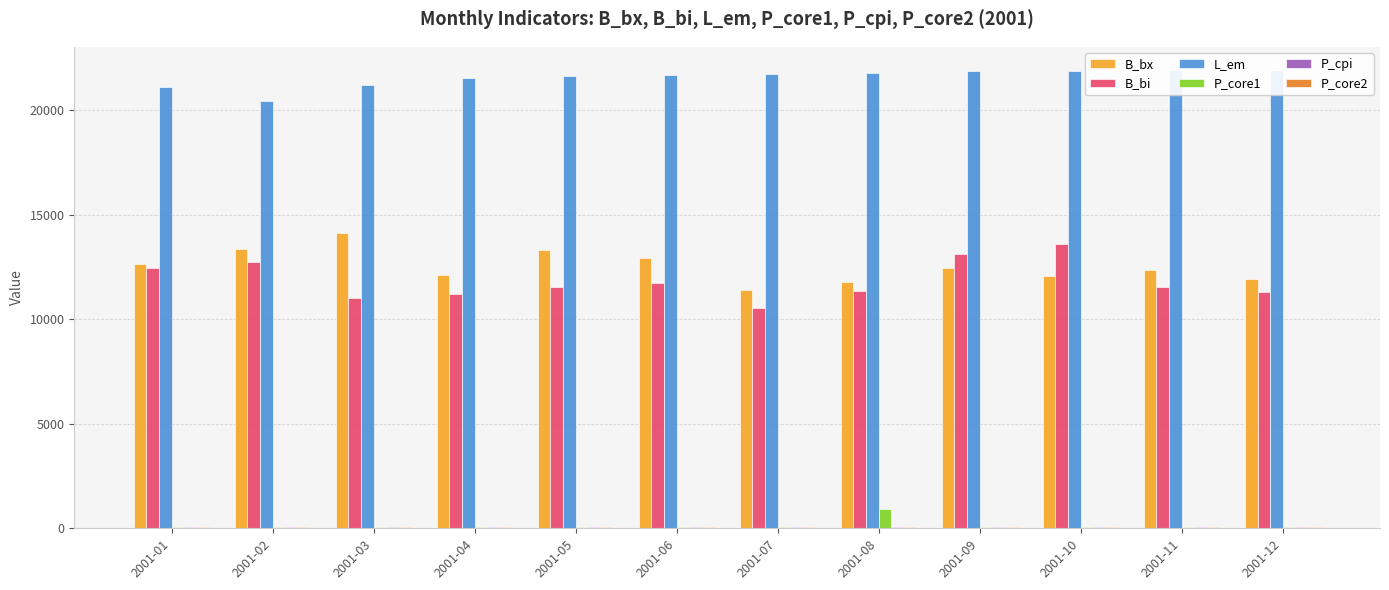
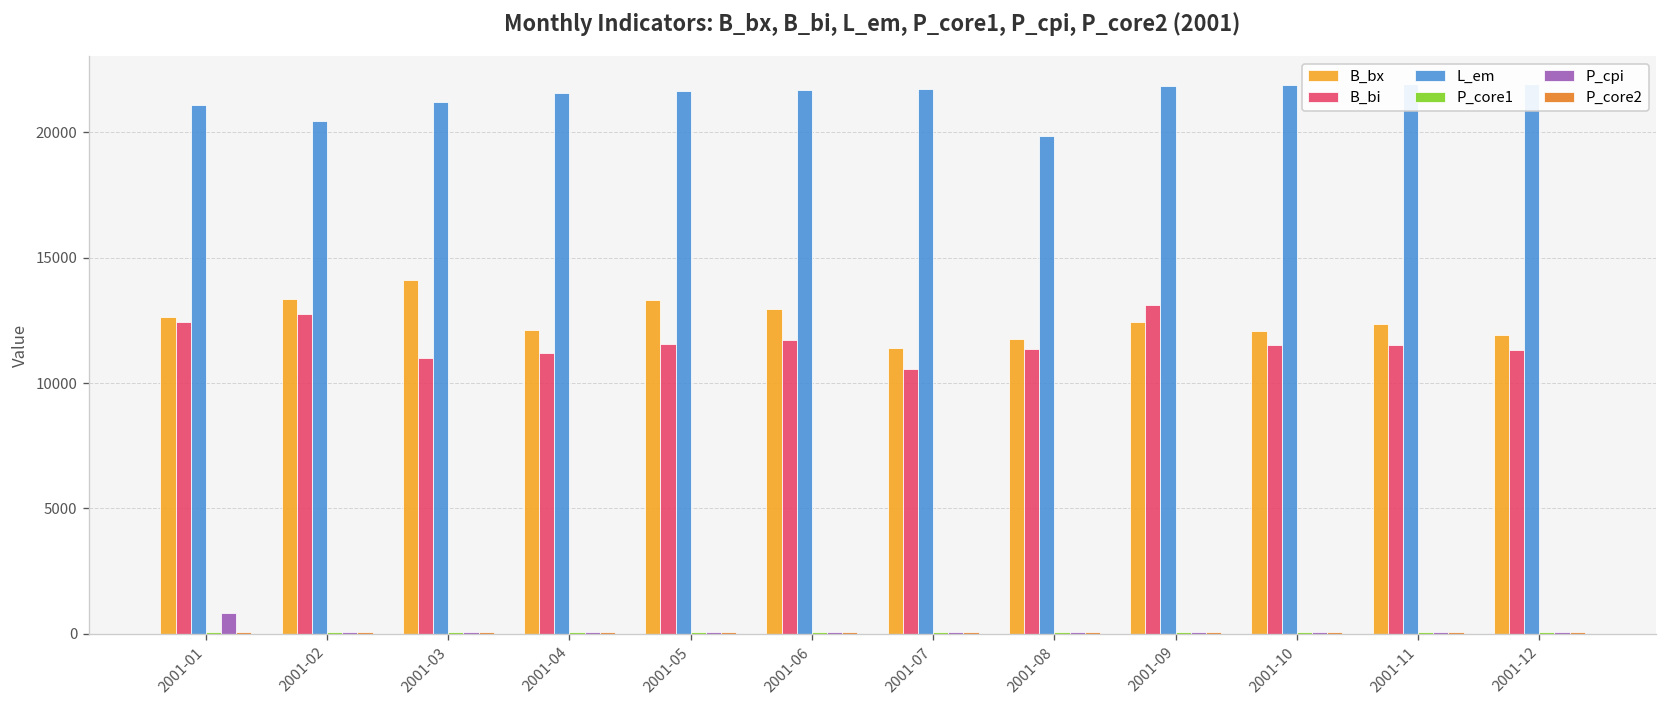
P_cpi, 2001-01: 100 -> 800
L_em, 2001-08: 21800 -> 19900
P_core1, 2001-08: 900 -> 100
B_bi, 2001-10: 13600 -> 11500
